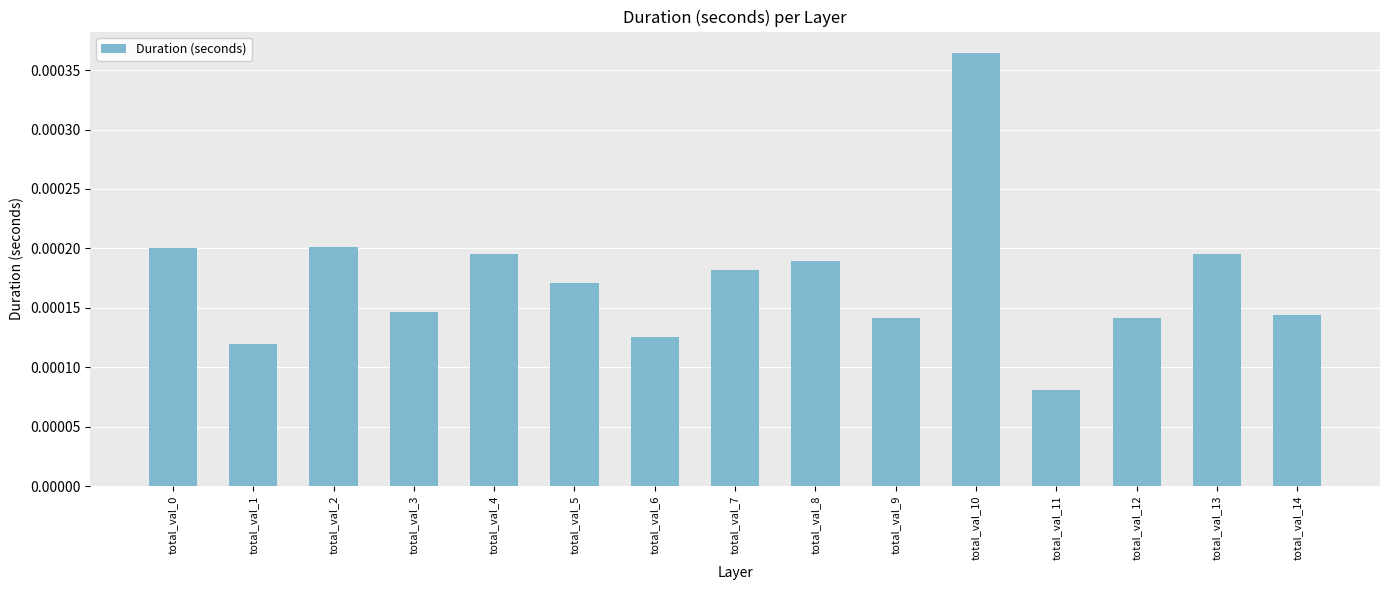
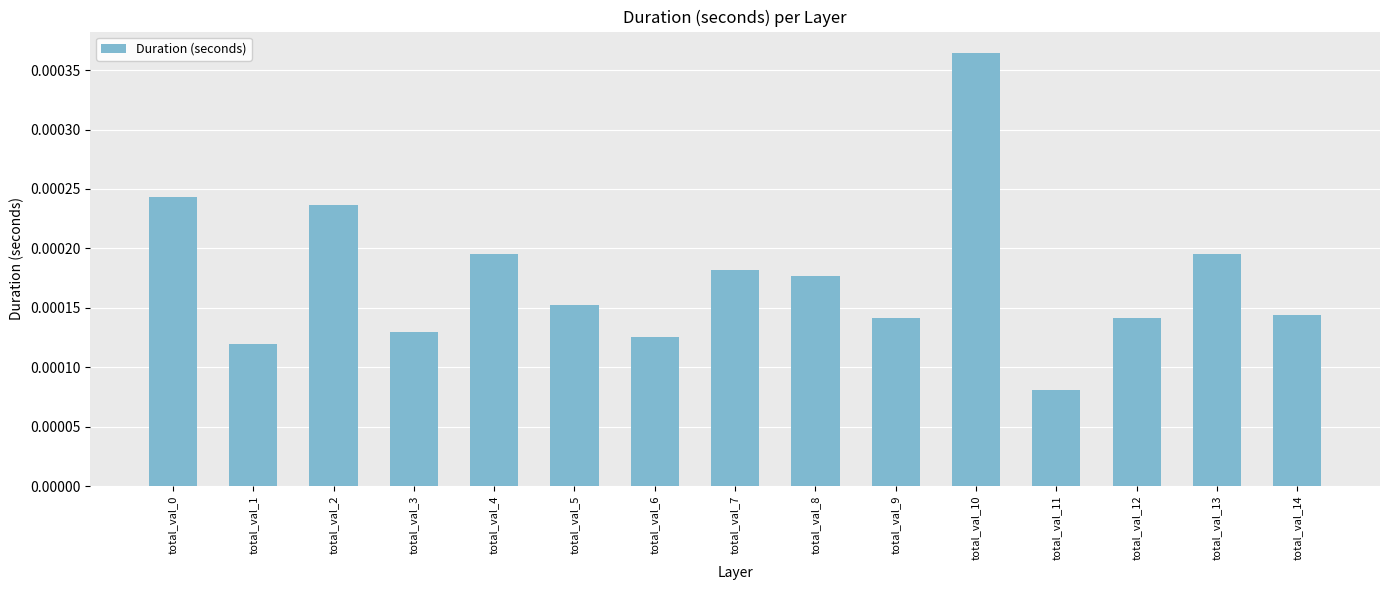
total_val_0: 0.000201 -> 0.000244
total_val_2: 0.000202 -> 0.000236
total_val_3: 0.000147 -> 0.000129
total_val_5: 0.000171 -> 0.000152
total_val_8: 0.000189 -> 0.000177
